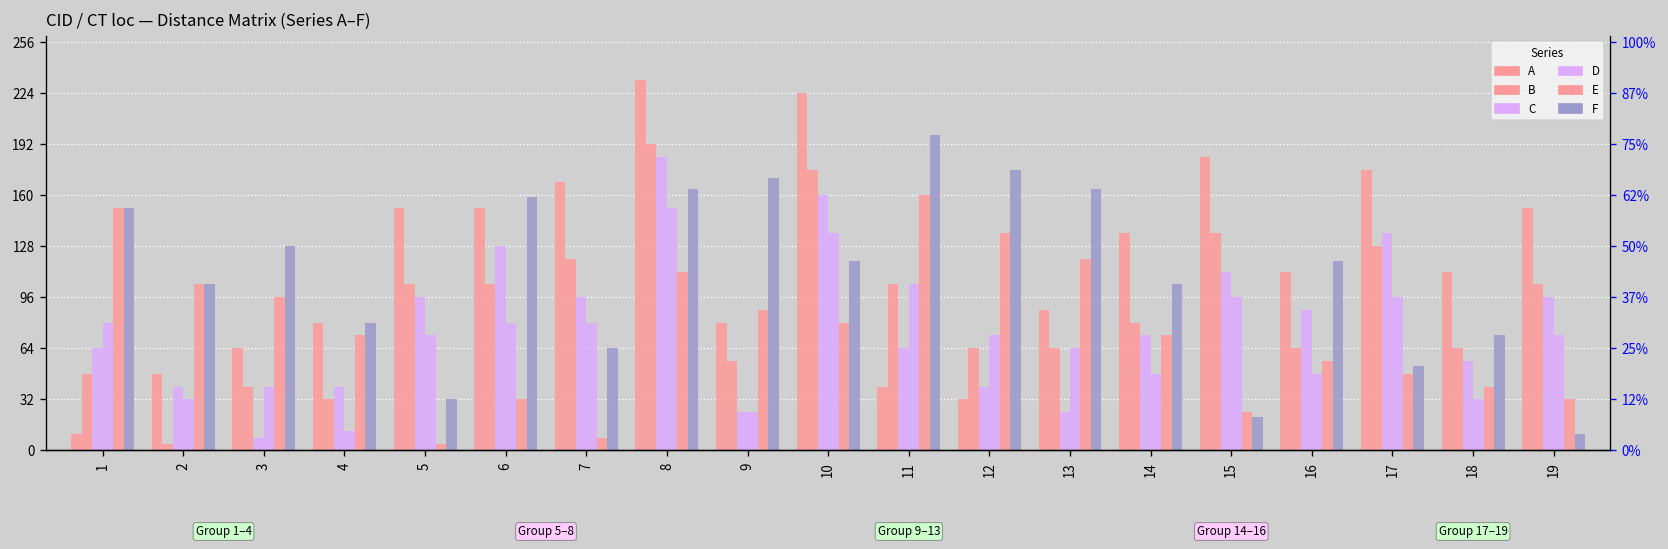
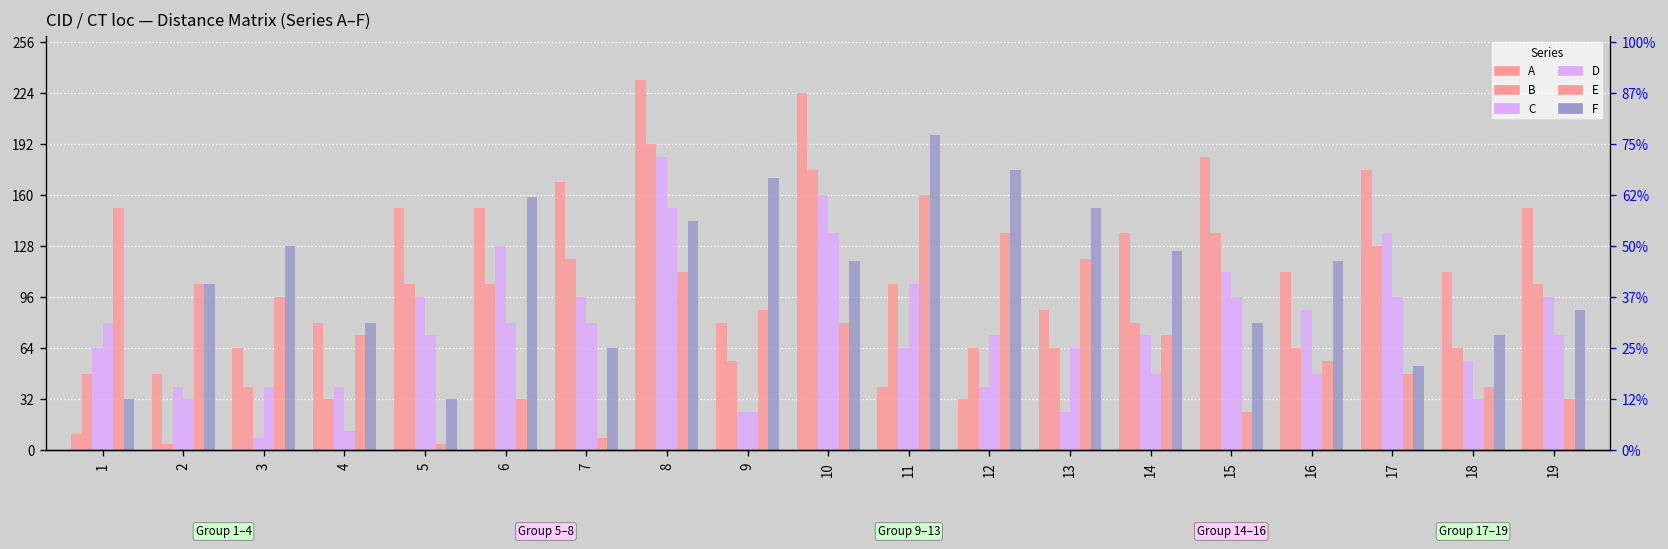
F, 1: 152 -> 32
F, 8: 164 -> 144
F, 13: 164 -> 152
F, 14: 104 -> 125
F, 15: 21 -> 80
F, 19: 10 -> 88
